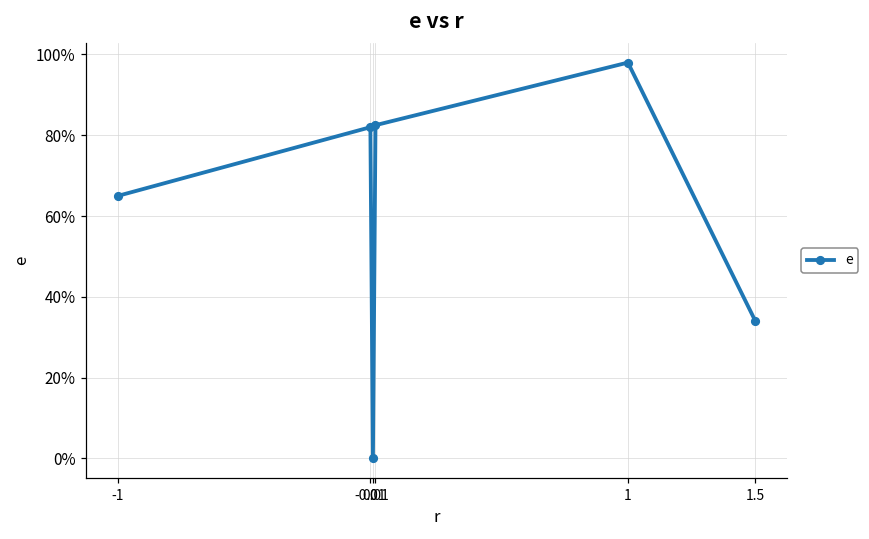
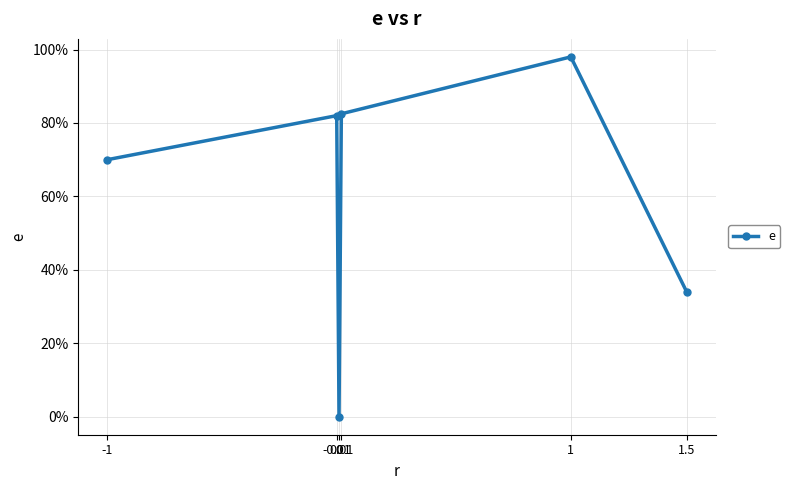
-1: 65% -> 70%
